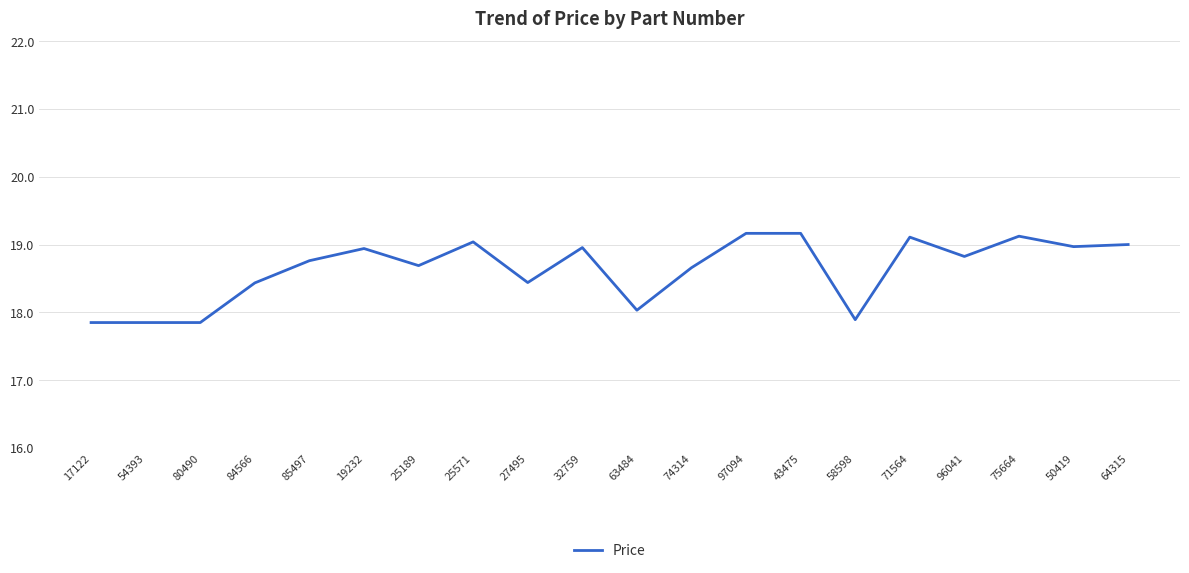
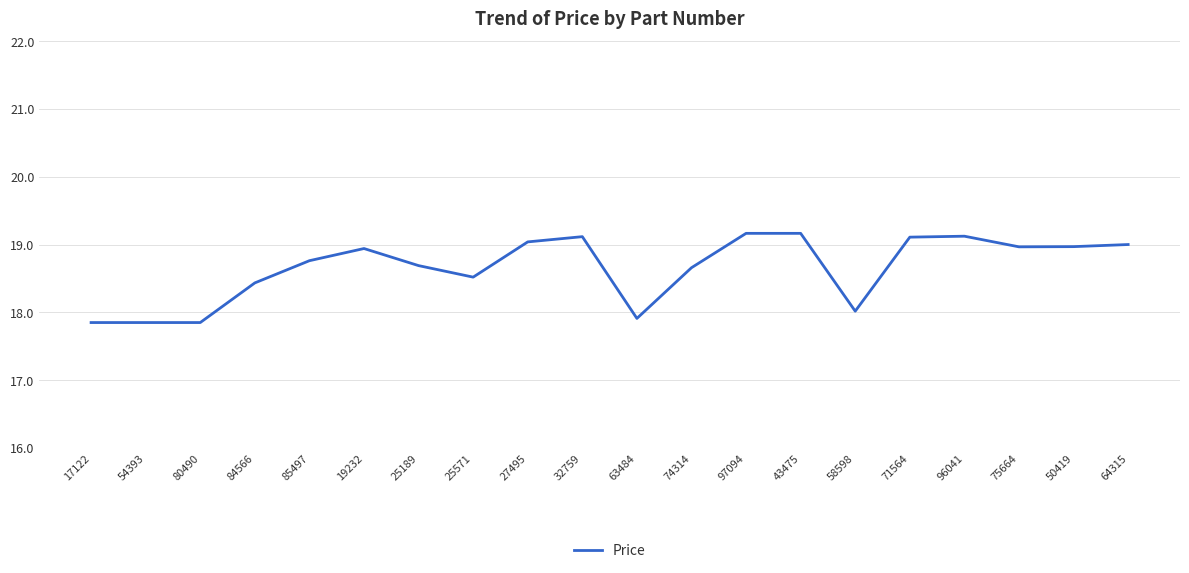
25571: 19.0 -> 18.5
27495: 18.4 -> 19.0
32759: 19.0 -> 19.1
63484: 18.0 -> 17.9
58598: 17.9 -> 18.0
96041: 18.8 -> 19.1
75664: 19.1 -> 19.0
